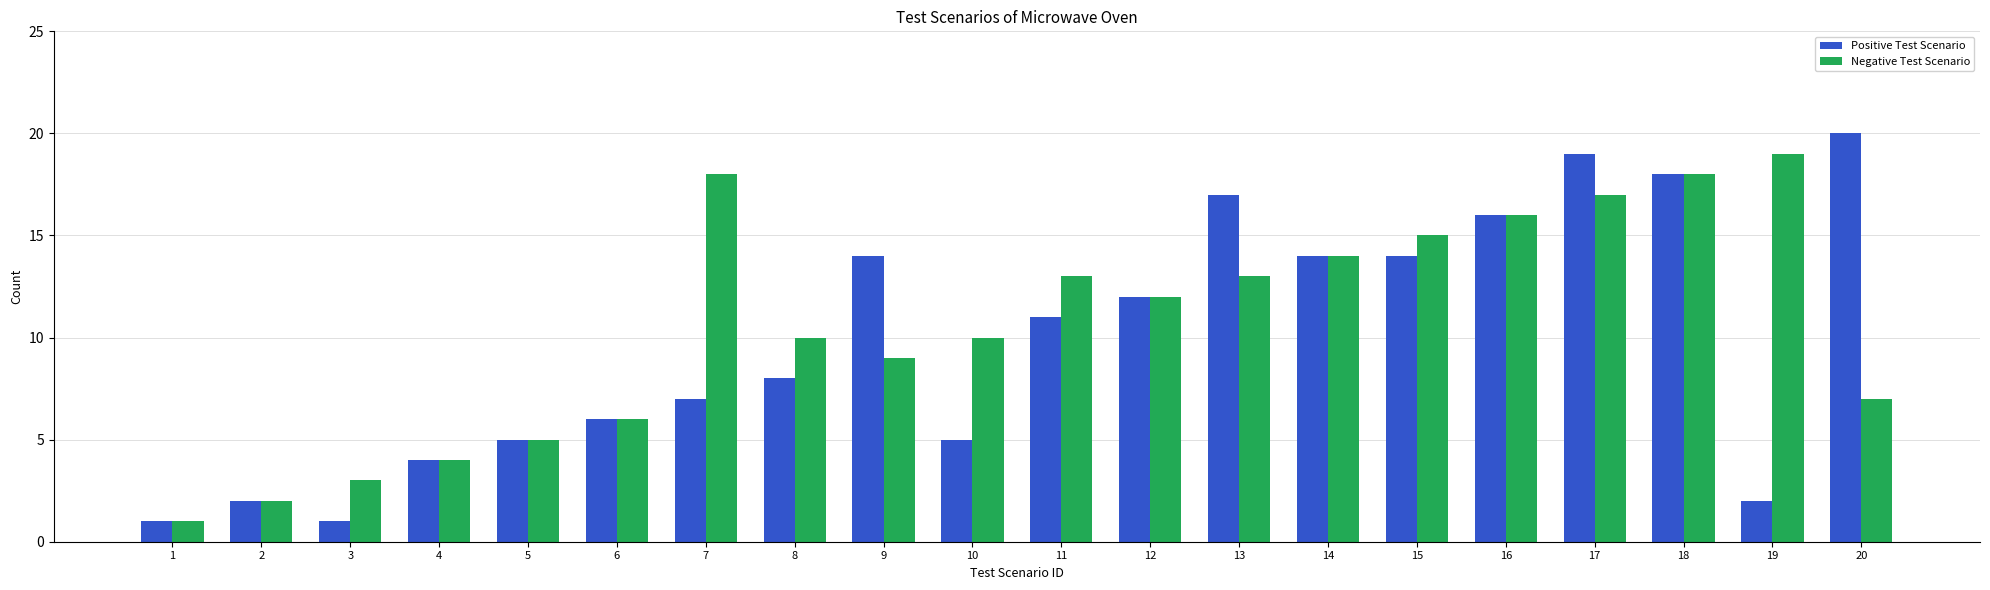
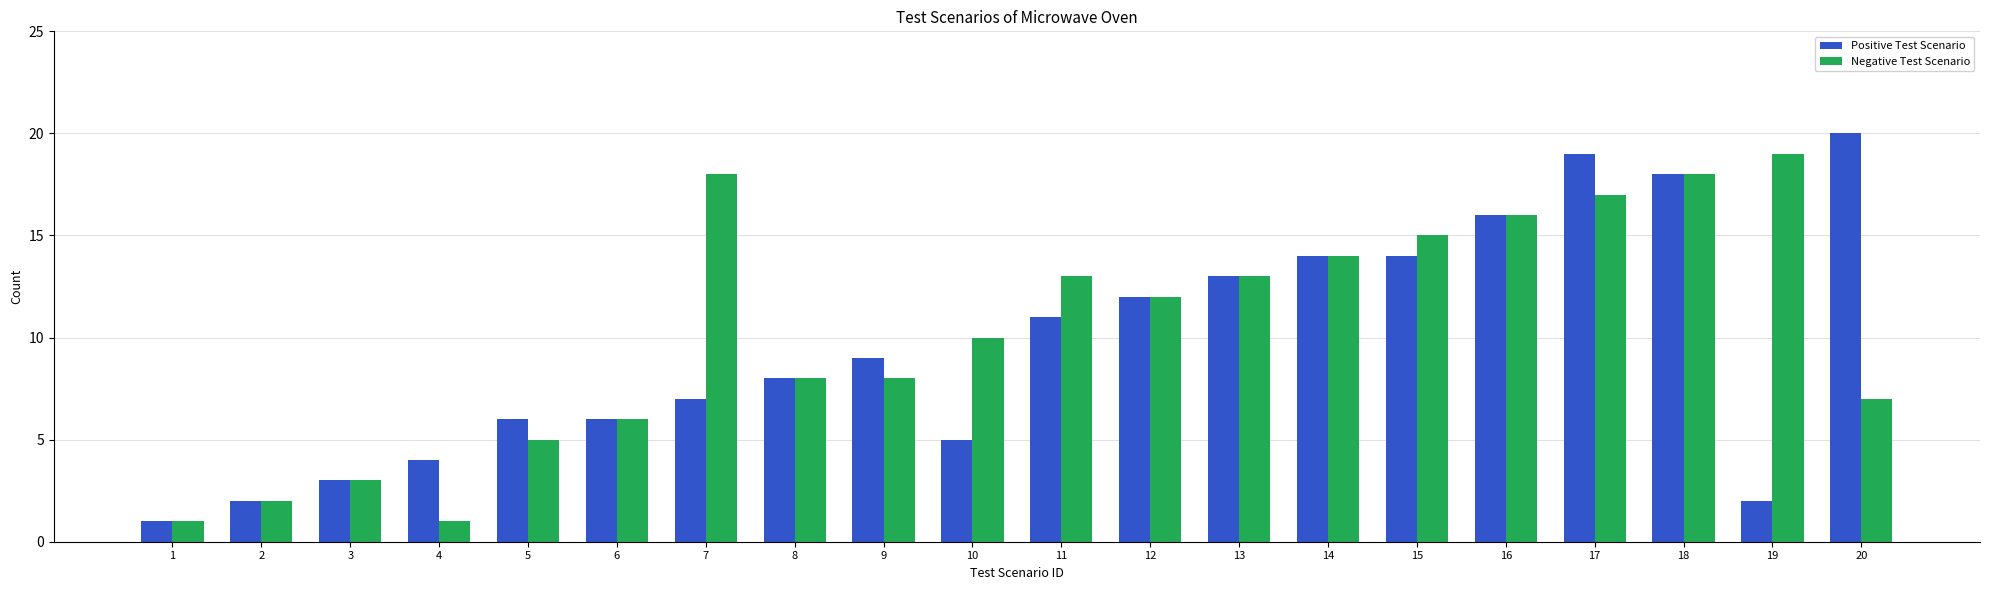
Positive Test Scenario, 3: 1 -> 3
Negative Test Scenario, 4: 4 -> 1
Positive Test Scenario, 5: 5 -> 6
Negative Test Scenario, 8: 10 -> 8
Positive Test Scenario, 9: 14 -> 9
Negative Test Scenario, 9: 9 -> 8
Positive Test Scenario, 13: 17 -> 13
